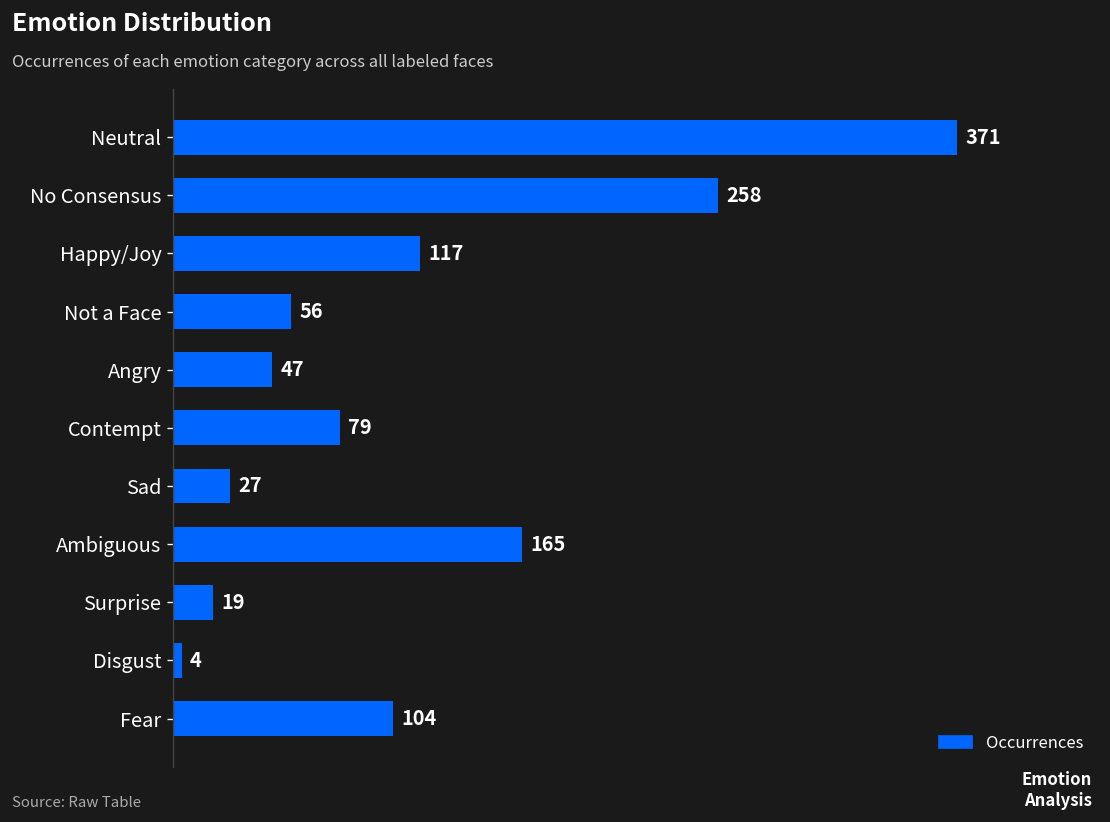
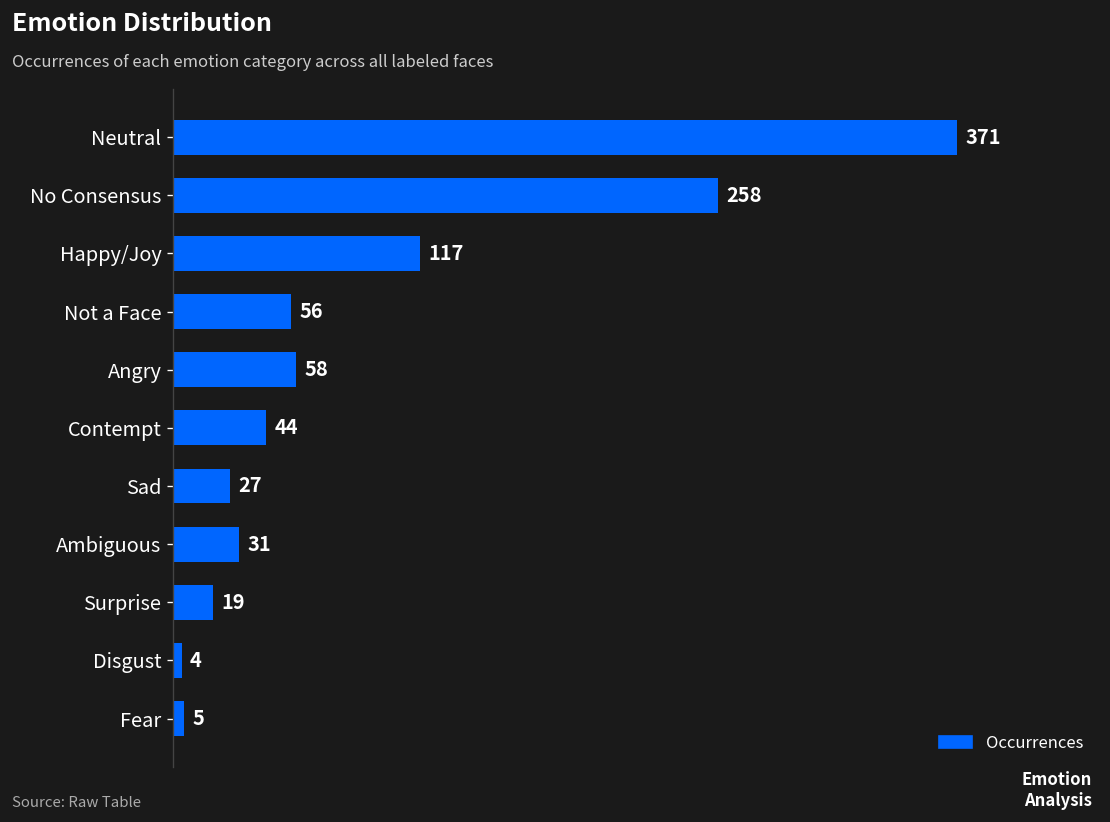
Angry: 47 -> 58
Contempt: 79 -> 44
Ambiguous: 165 -> 31
Fear: 104 -> 5
